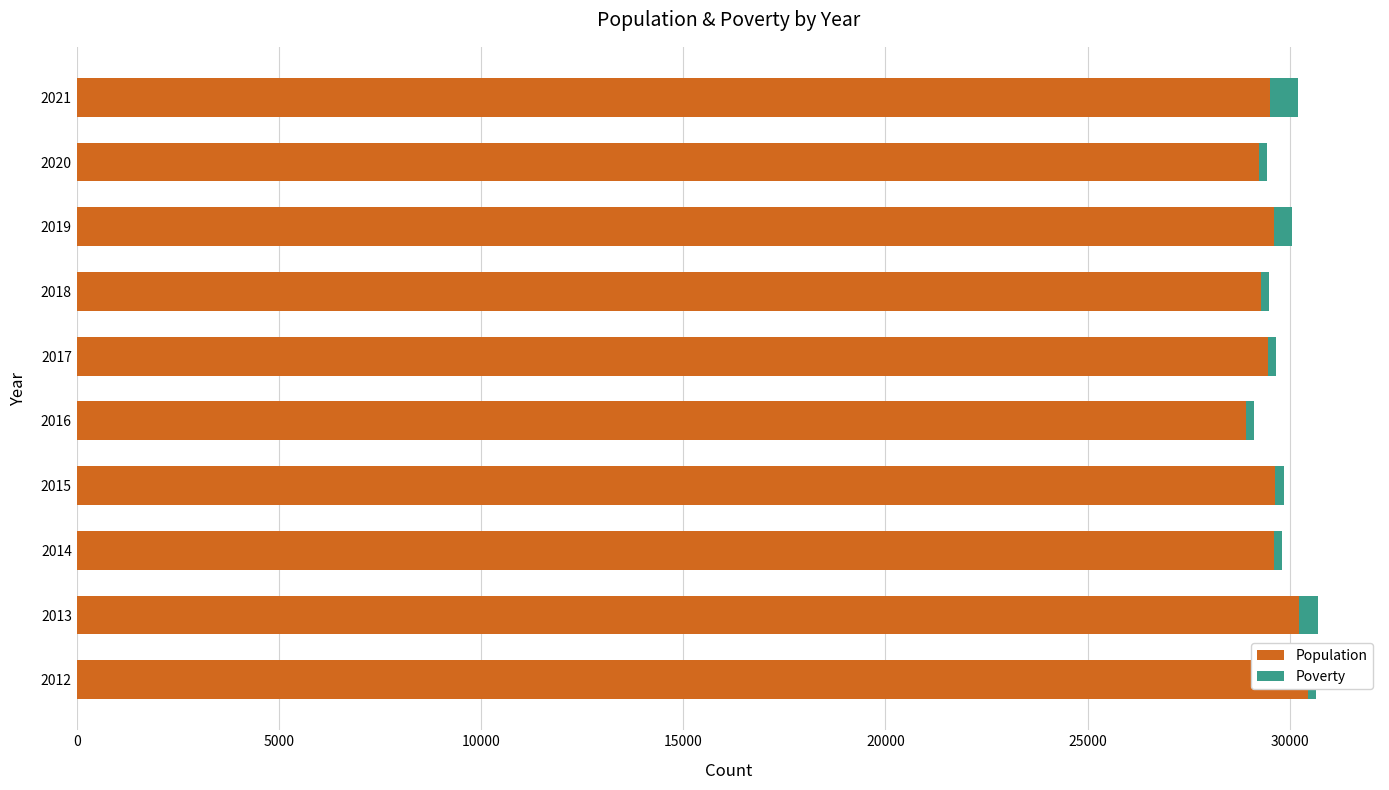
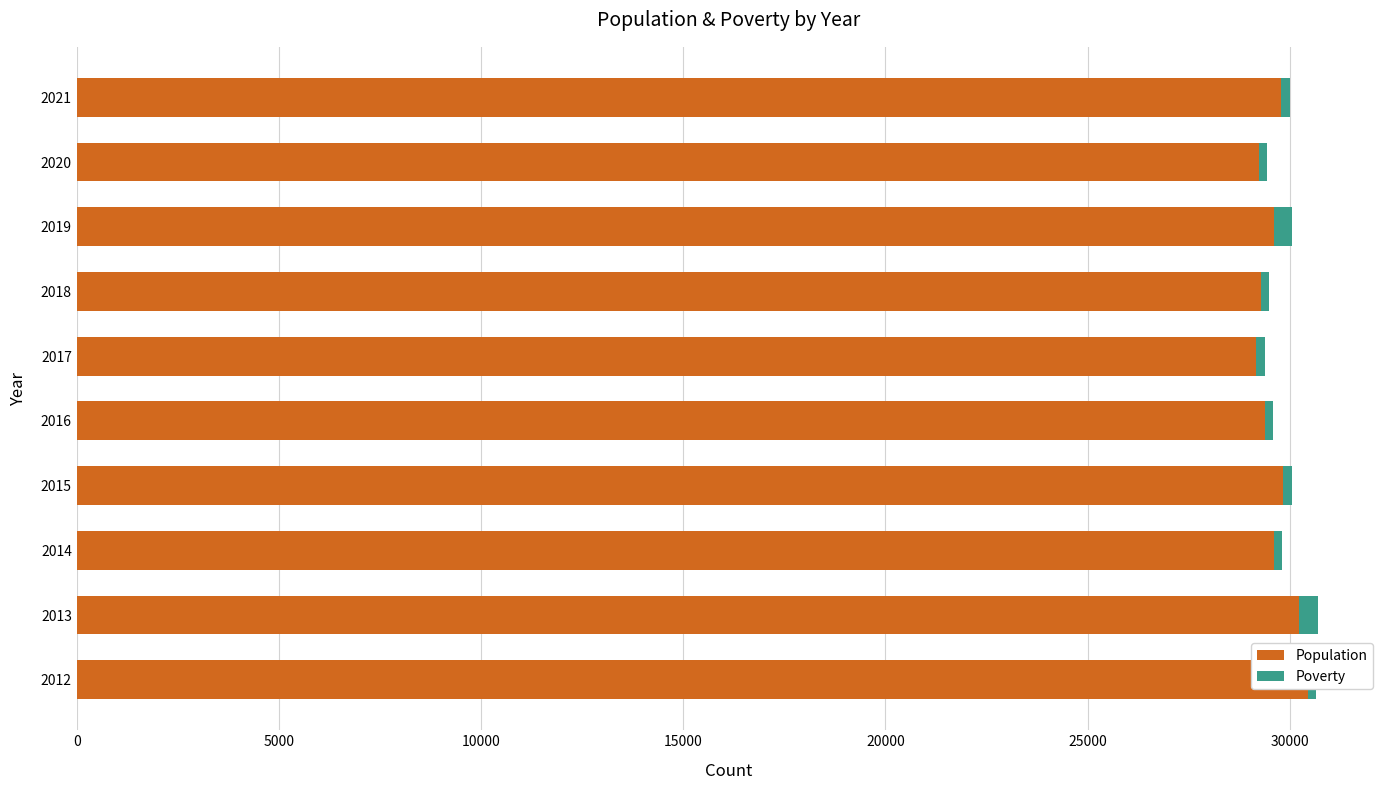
Population, 2021: 29500 -> 29800
Poverty, 2021: 700 -> 200
Population, 2017: 29500 -> 29200
Population, 2016: 28900 -> 29400
Population, 2015: 29600 -> 29800
